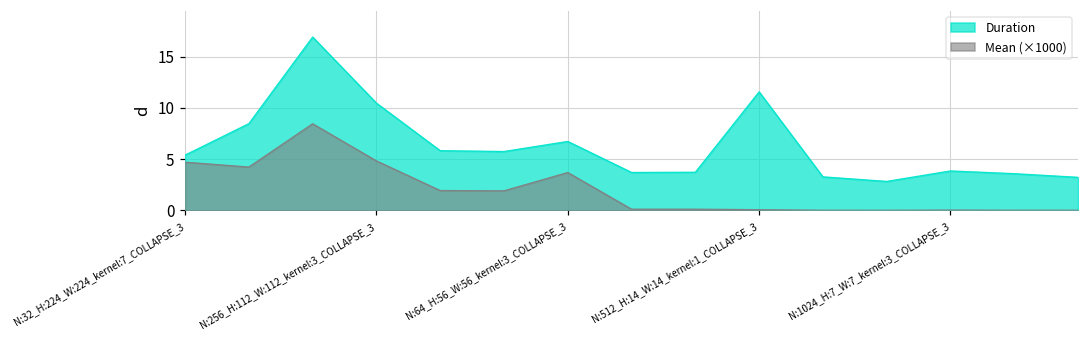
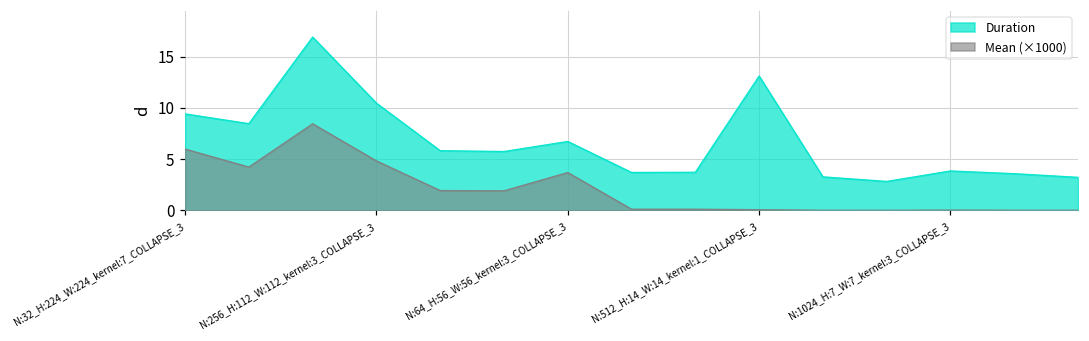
Duration, N:32_H:224_W:224_kernel:7_COLLAPSE_3: 5 -> 9
Mean (×1000), N:32_H:224_W:224_kernel:7_COLLAPSE_3: 5 -> 6
Duration, N:512_H:14_W:14_kernel:1_COLLAPSE_3: 12 -> 13
